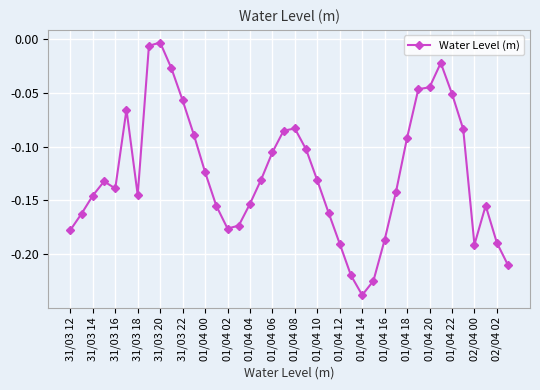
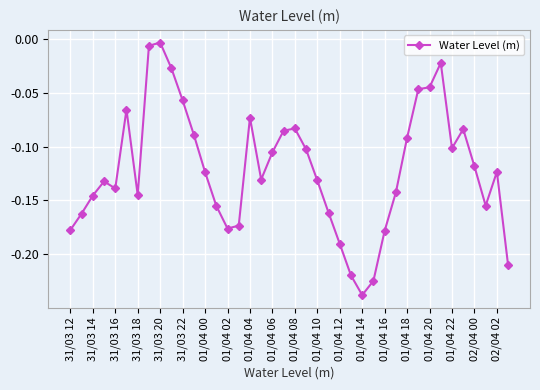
01/04 04: -0.153 -> -0.073
01/04 16: -0.187 -> -0.178
01/04 22: -0.051 -> -0.101
02/04 00: -0.191 -> -0.118
02/04 02: -0.189 -> -0.123
